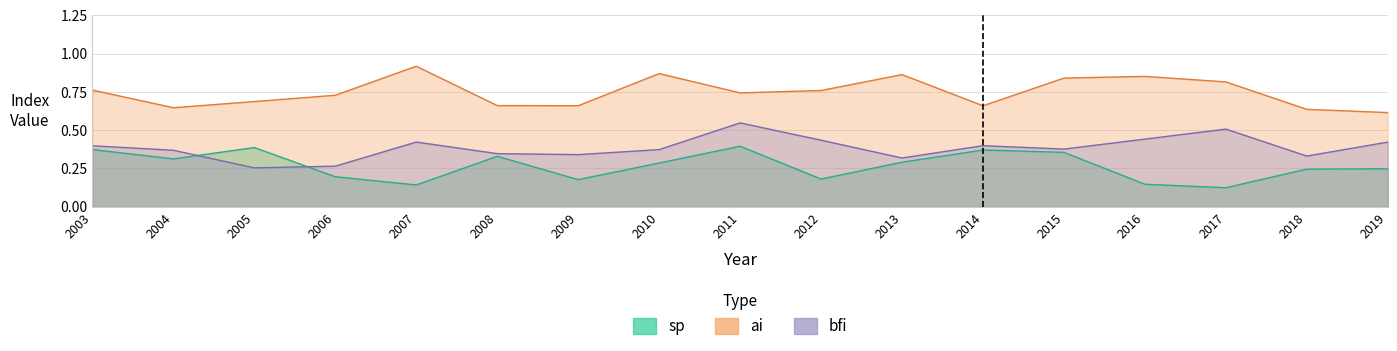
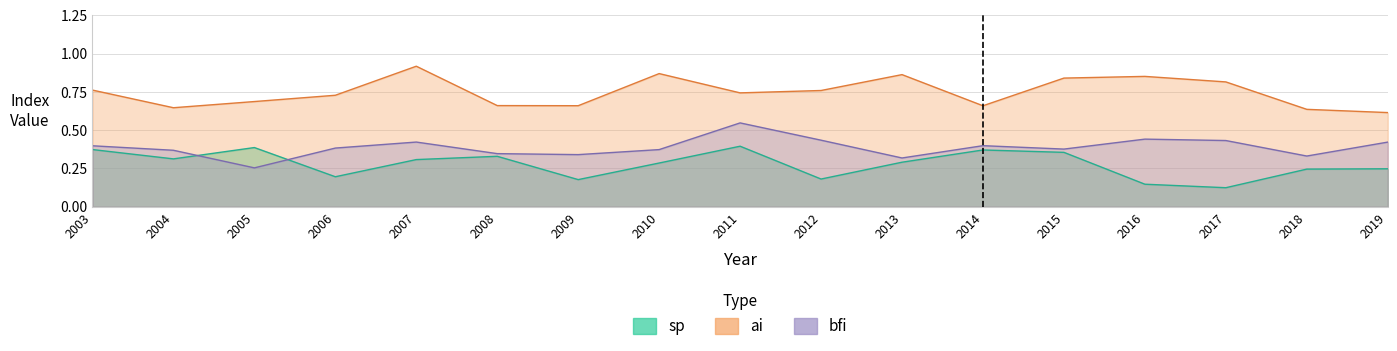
bfi, 2006: 0.27 -> 0.38
sp, 2007: 0.14 -> 0.31
bfi, 2017: 0.51 -> 0.43
